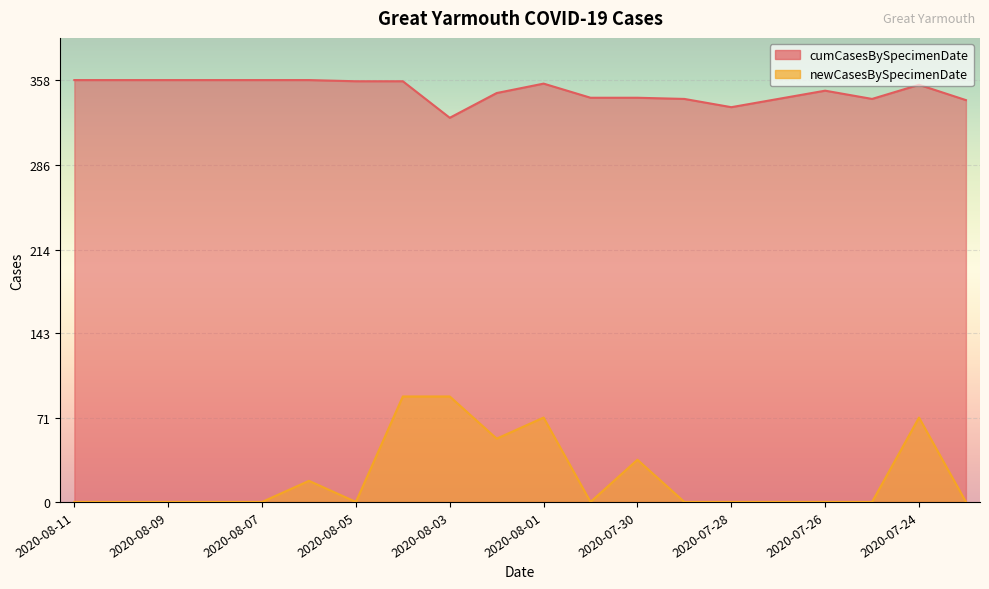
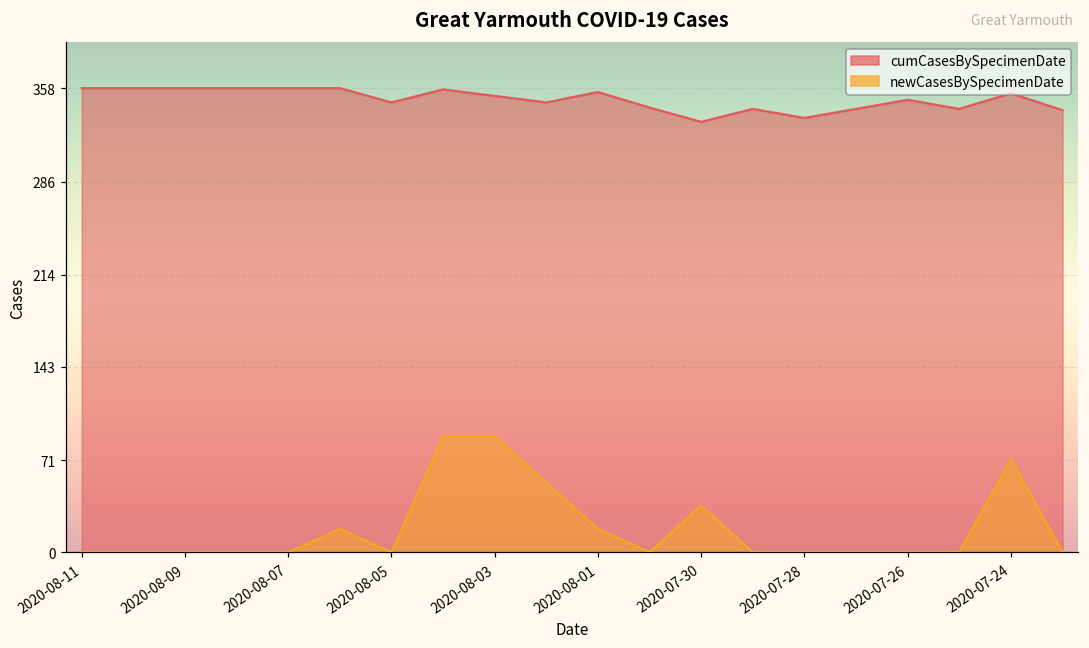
cumCasesBySpecimenDate, 2020-08-05: 357 -> 347
cumCasesBySpecimenDate, 2020-08-03: 326 -> 352
newCasesBySpecimenDate, 2020-08-01: 72 -> 18
cumCasesBySpecimenDate, 2020-07-30: 343 -> 332
